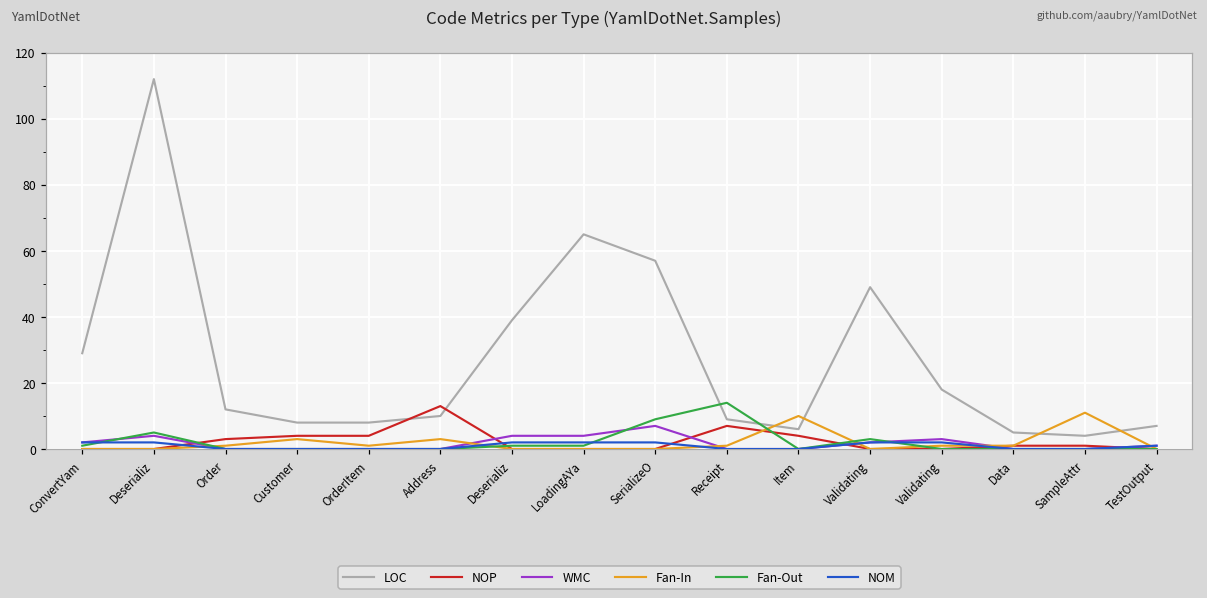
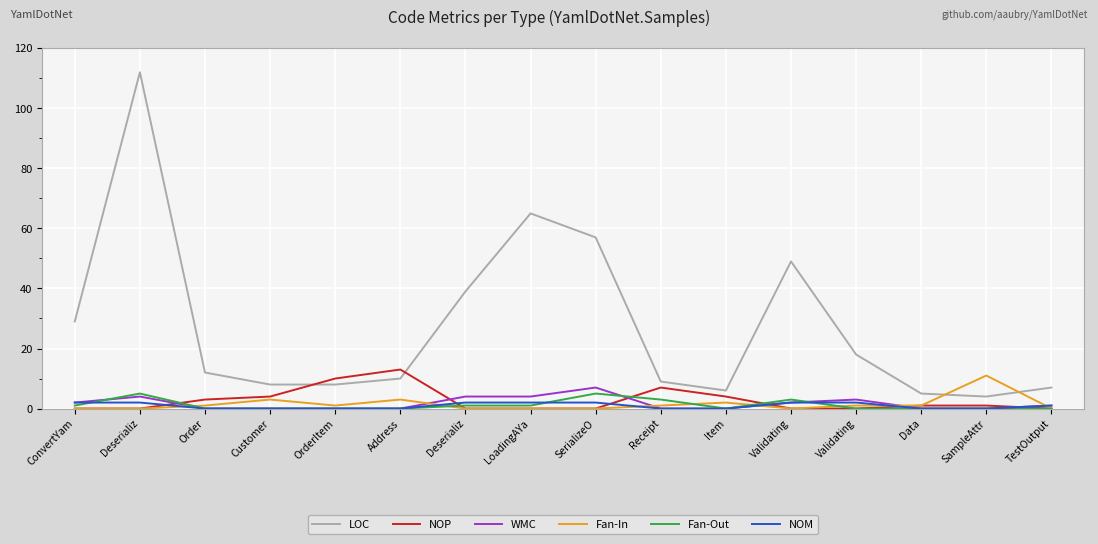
NOP, OrderItem: 4 -> 10
Fan-Out, SerializeO: 9 -> 5
Fan-Out, Receipt: 14 -> 3
Fan-In, Item: 10 -> 2
